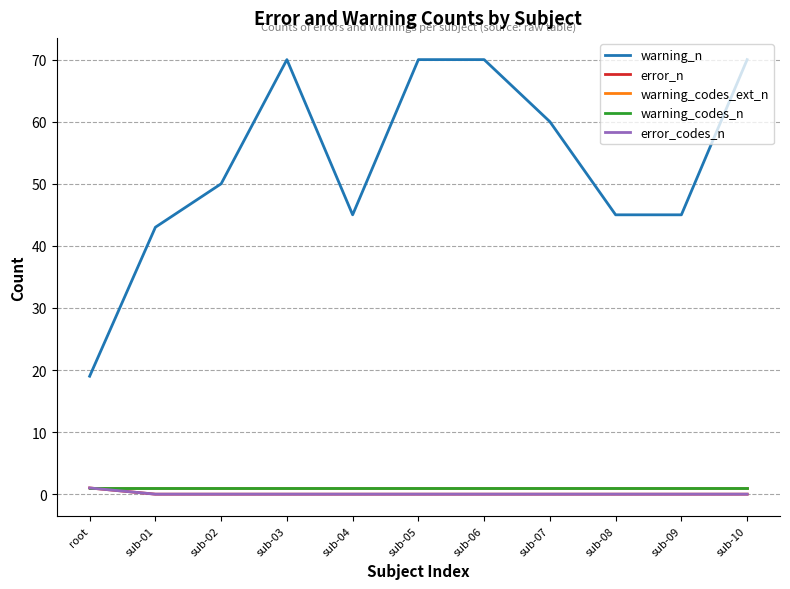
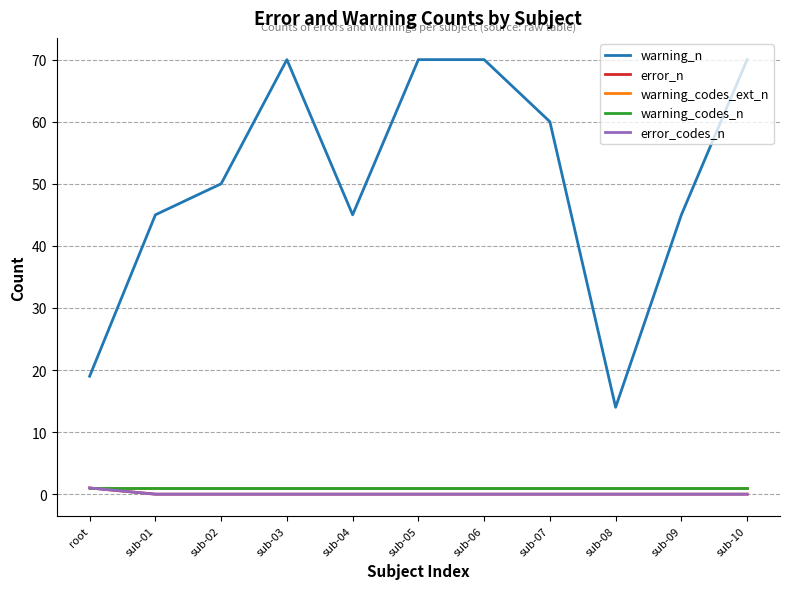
warning_n, sub-01: 43 -> 45
warning_n, sub-08: 45 -> 14
